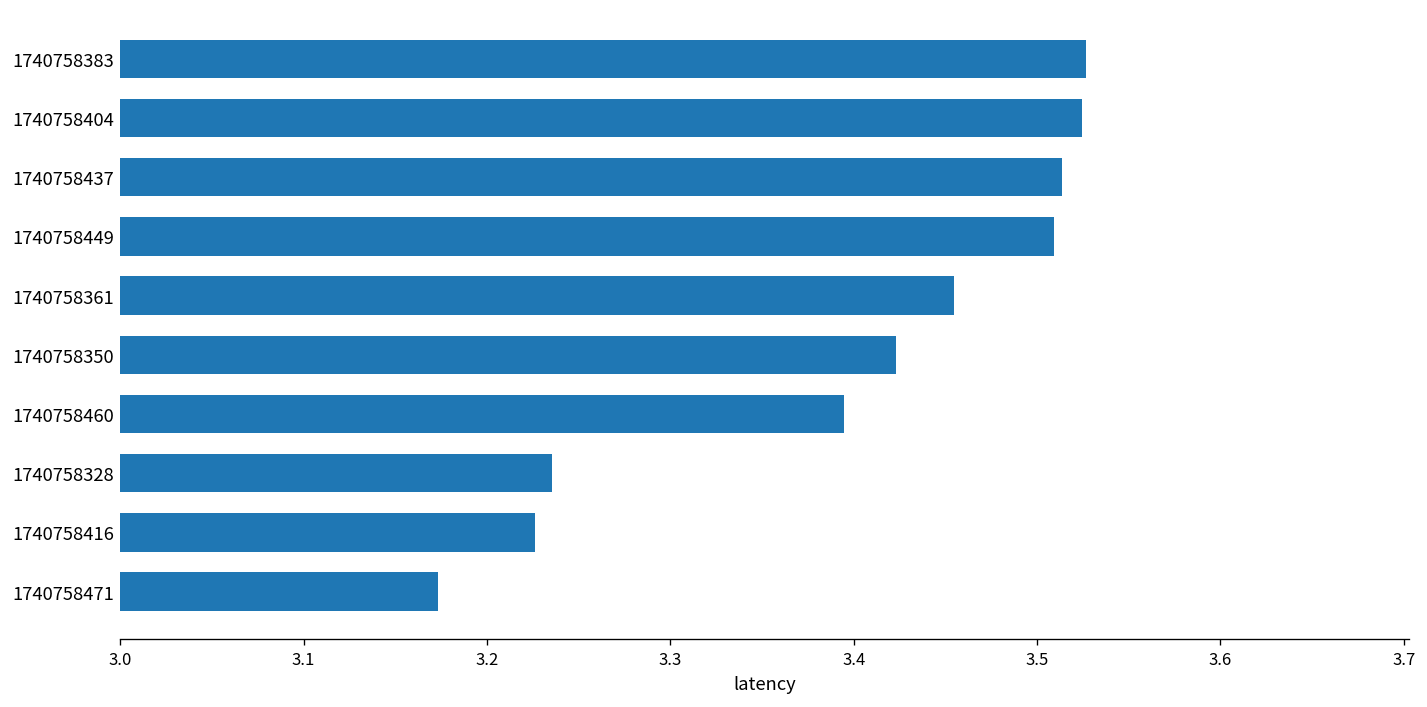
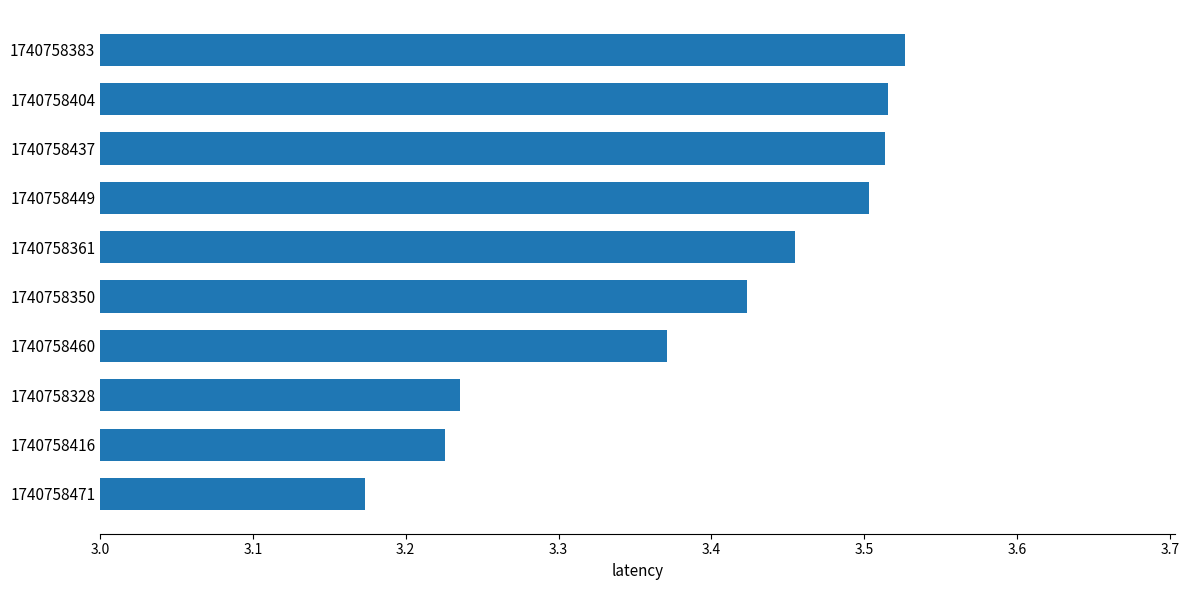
1740758404: 3.524 -> 3.516
1740758449: 3.509 -> 3.503
1740758460: 3.395 -> 3.371
